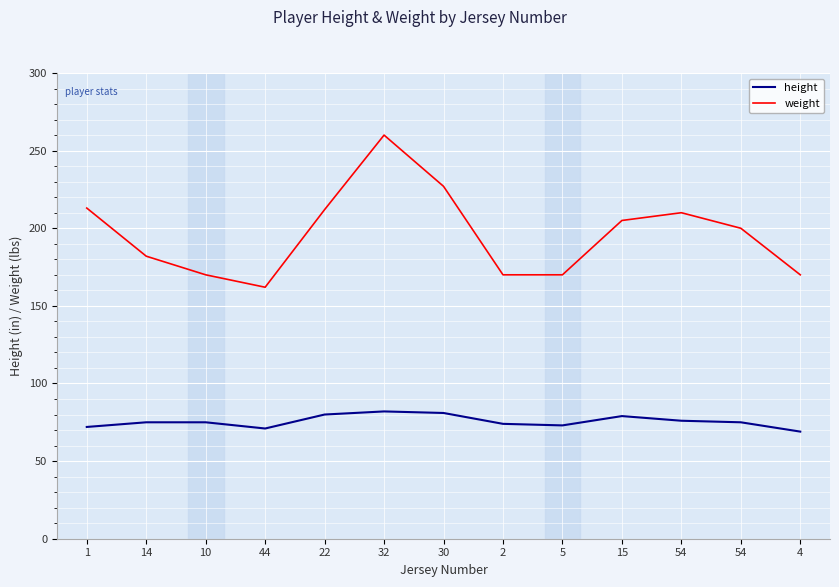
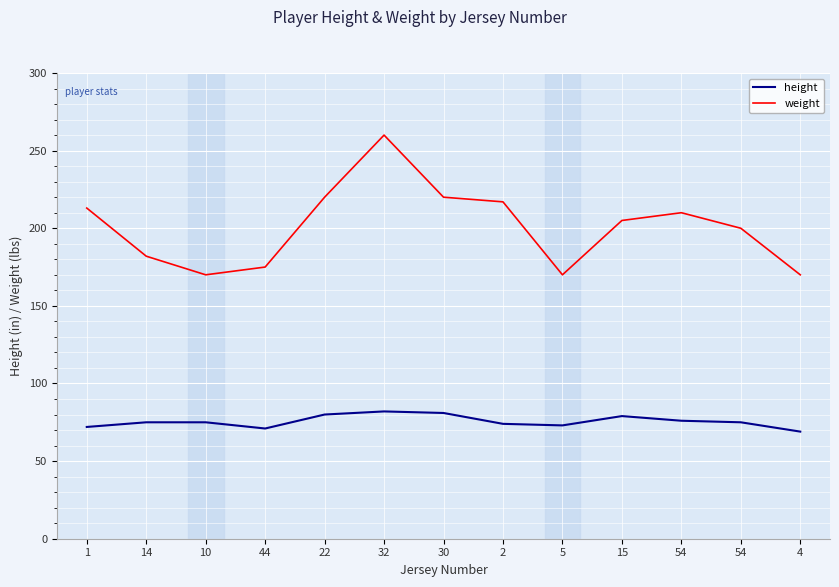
weight, 44: 162 -> 175
weight, 22: 212 -> 220
weight, 30: 227 -> 220
weight, 2: 170 -> 217
